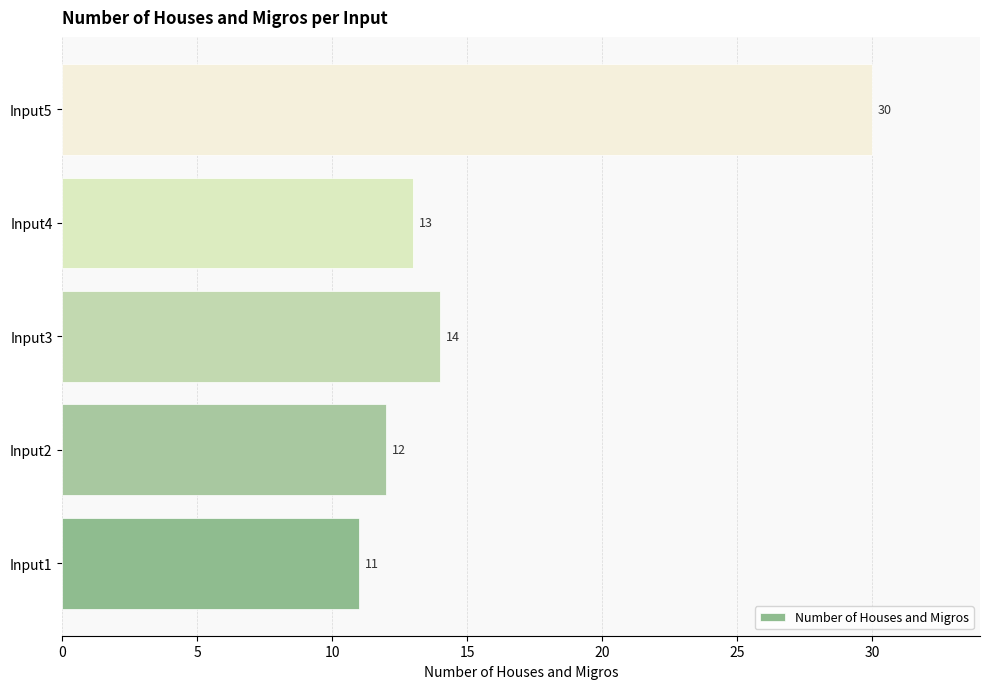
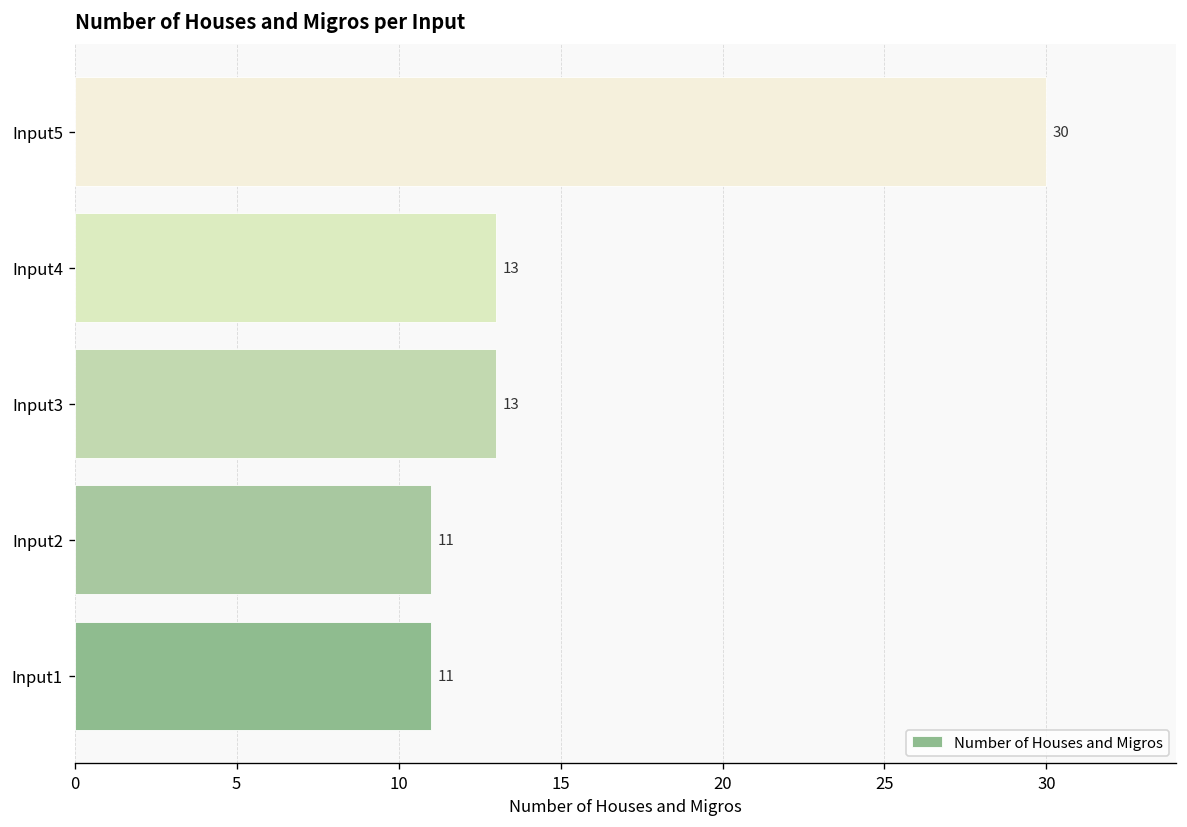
Input3: 14 -> 13
Input2: 12 -> 11
